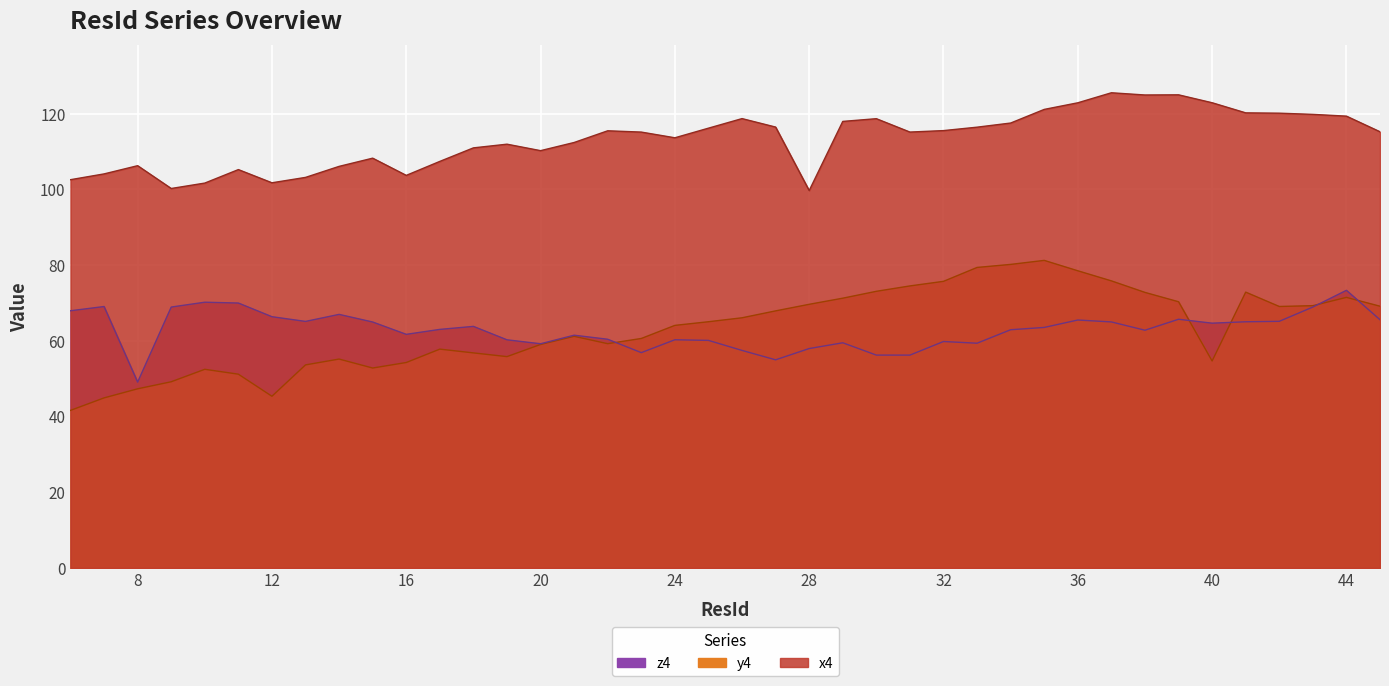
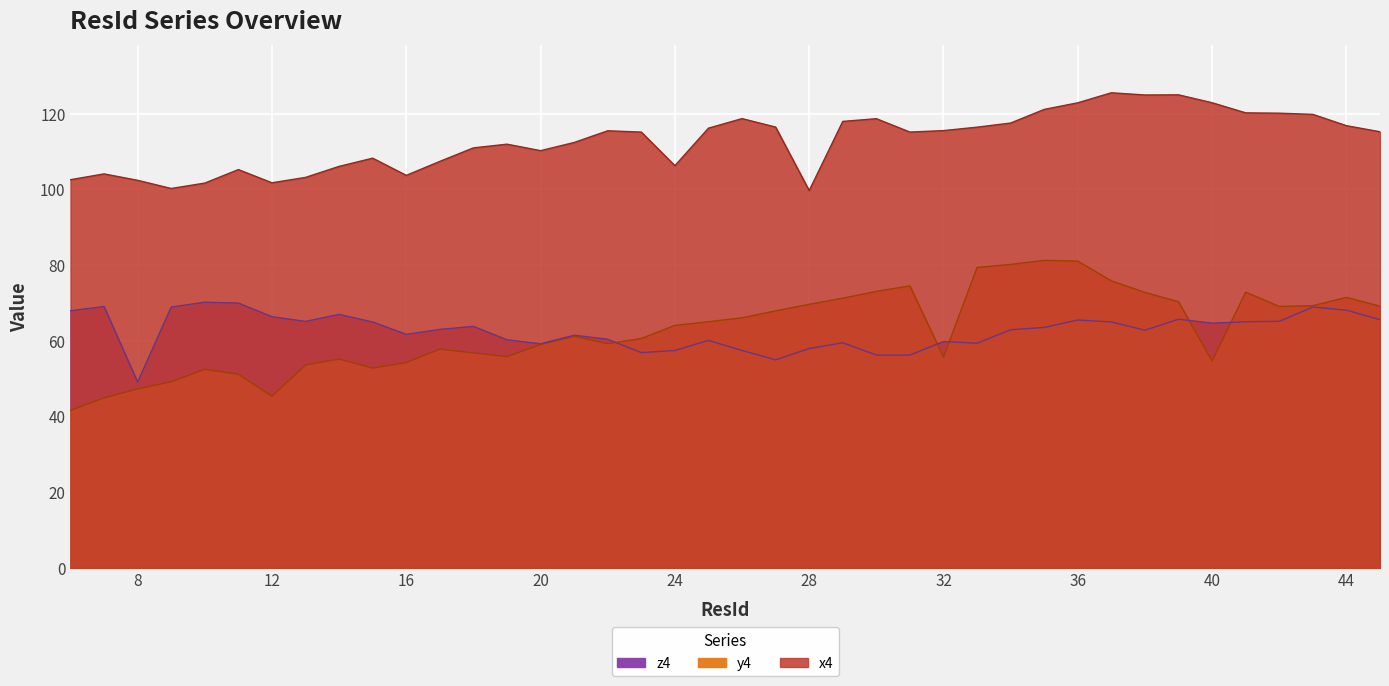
x4, 8: 106 -> 102
z4, 24: 60 -> 57
x4, 24: 114 -> 106
y4, 32: 76 -> 56
y4, 36: 79 -> 81
z4, 44: 73 -> 68
x4, 44: 119 -> 117
